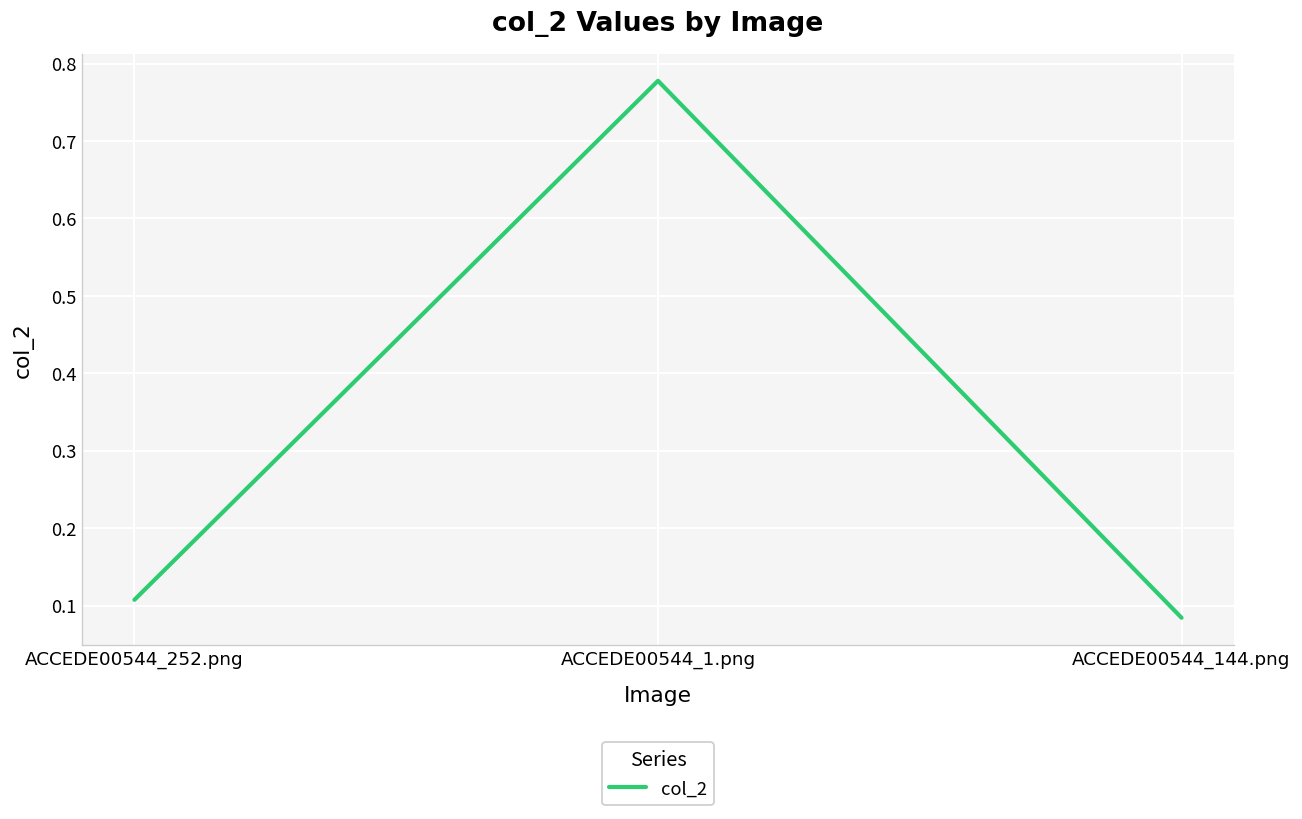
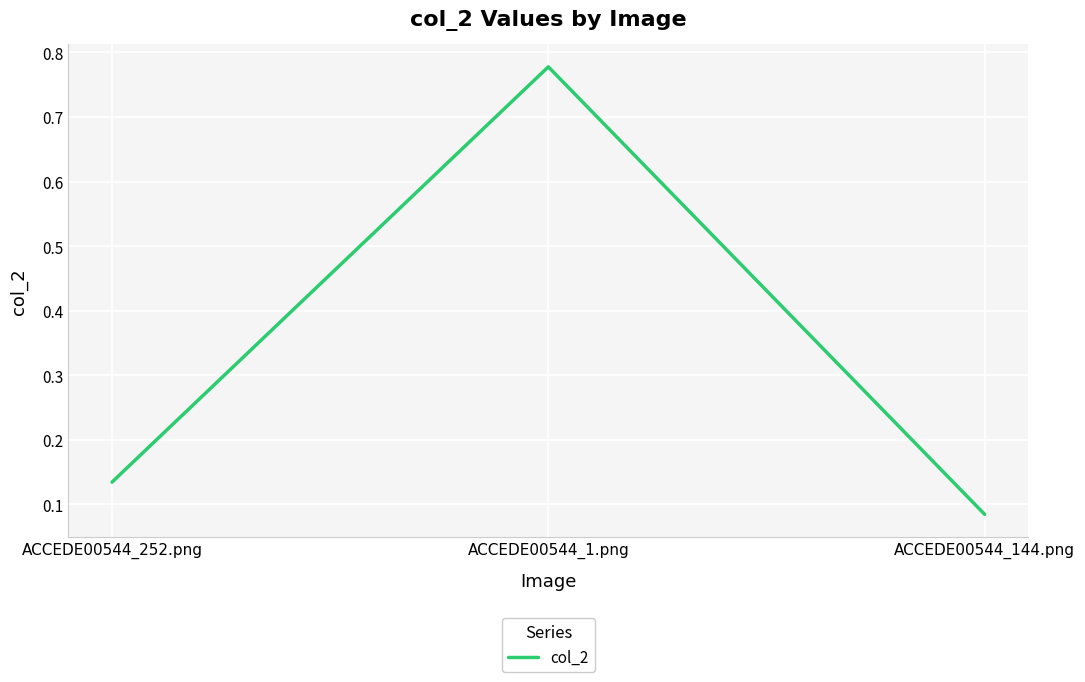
ACCEDE00544_252.png: 0.11 -> 0.13
